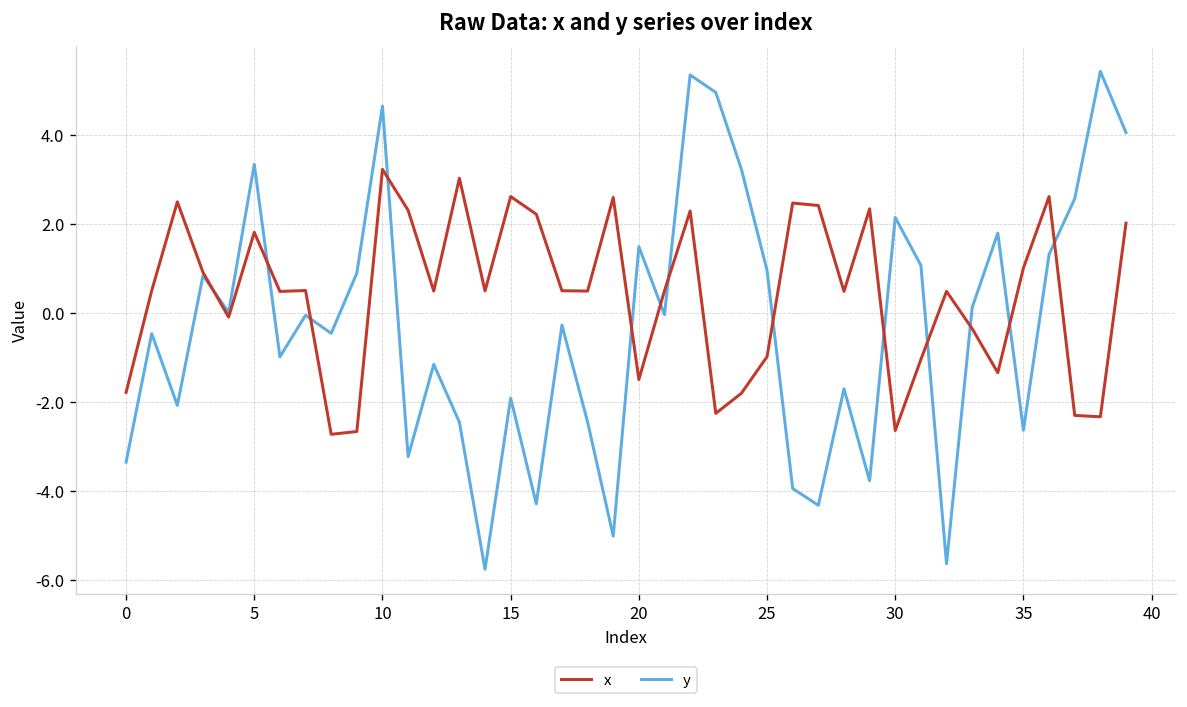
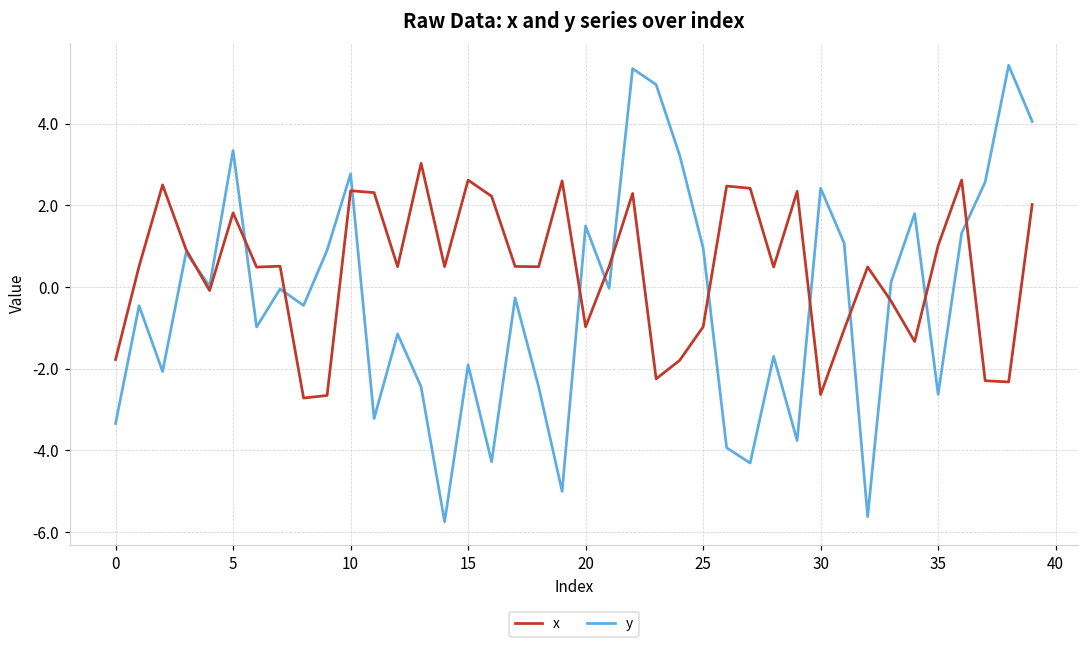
x, 10: 3.2 -> 2.4
y, 10: 4.7 -> 2.8
x, 20: -1.5 -> -1.0
y, 30: 2.1 -> 2.4
